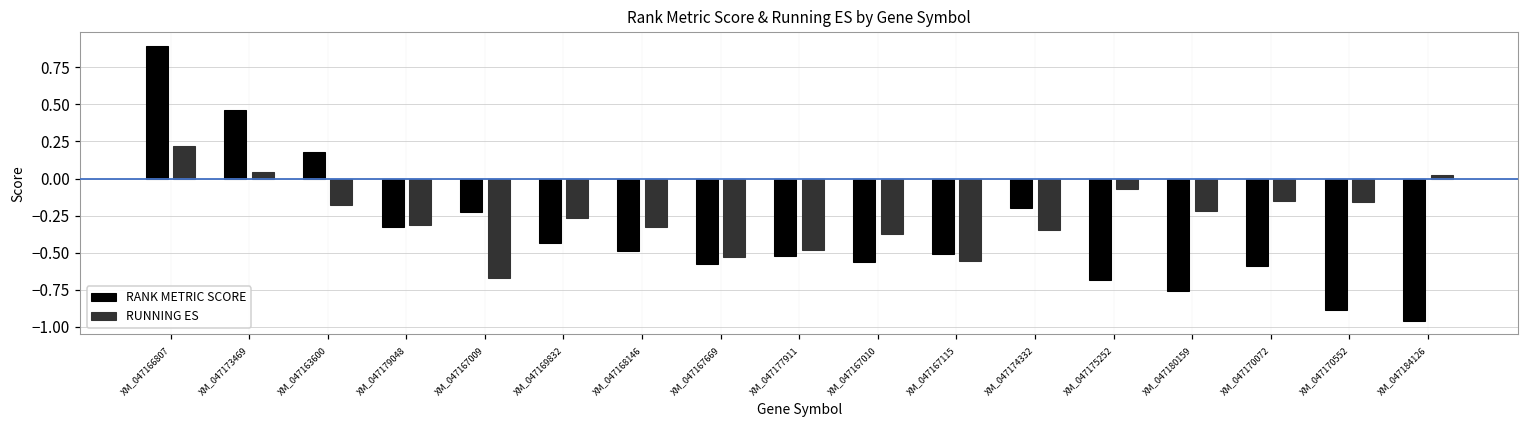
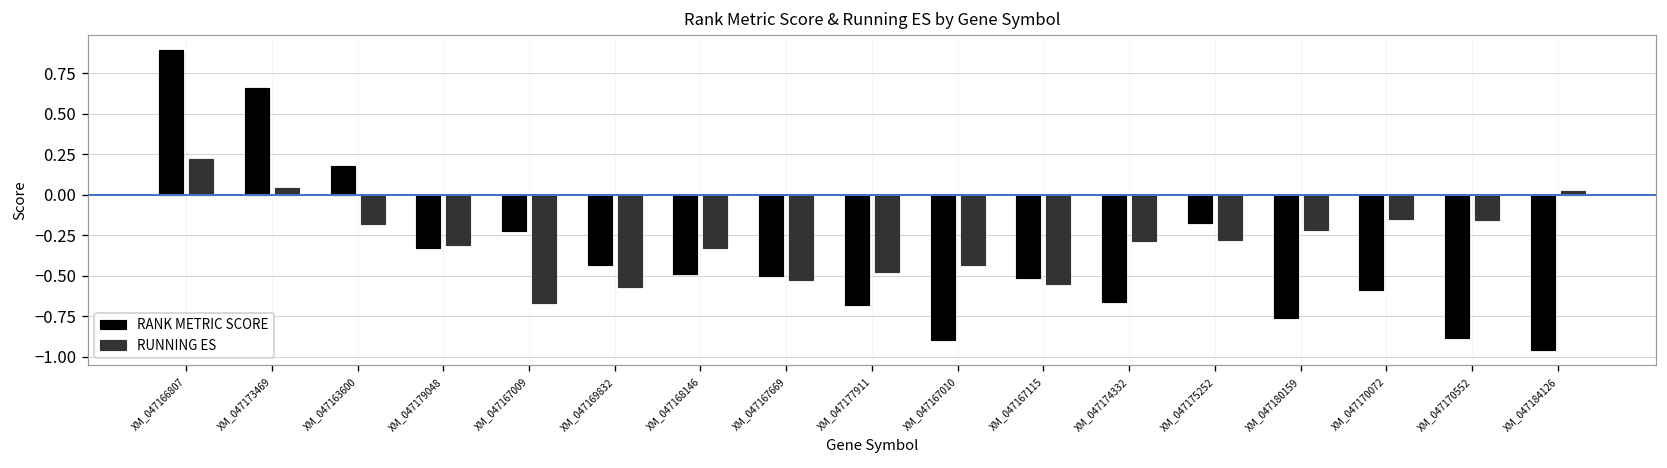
RANK METRIC SCORE, XM_047173469: 0.46 -> 0.66
RUNNING ES, XM_047169832: -0.27 -> -0.57
RANK METRIC SCORE, XM_047167669: -0.58 -> -0.50
RANK METRIC SCORE, XM_047177911: -0.53 -> -0.68
RANK METRIC SCORE, XM_047167010: -0.56 -> -0.90
RUNNING ES, XM_047167010: -0.37 -> -0.44
RANK METRIC SCORE, XM_047174332: -0.20 -> -0.66
RUNNING ES, XM_047174332: -0.35 -> -0.28
RANK METRIC SCORE, XM_047175252: -0.69 -> -0.18
RUNNING ES, XM_047175252: -0.07 -> -0.28
